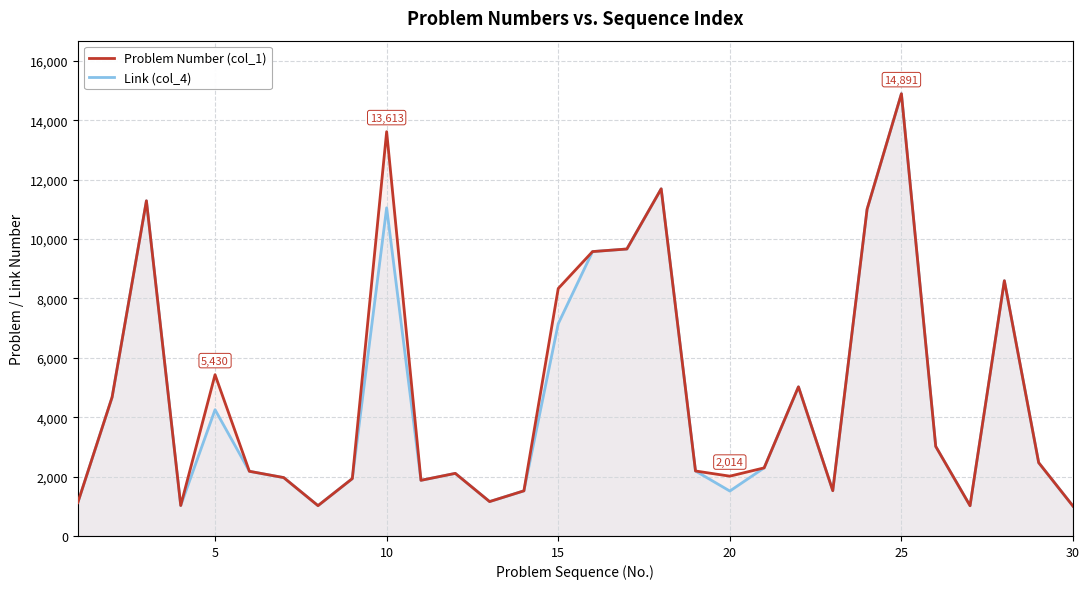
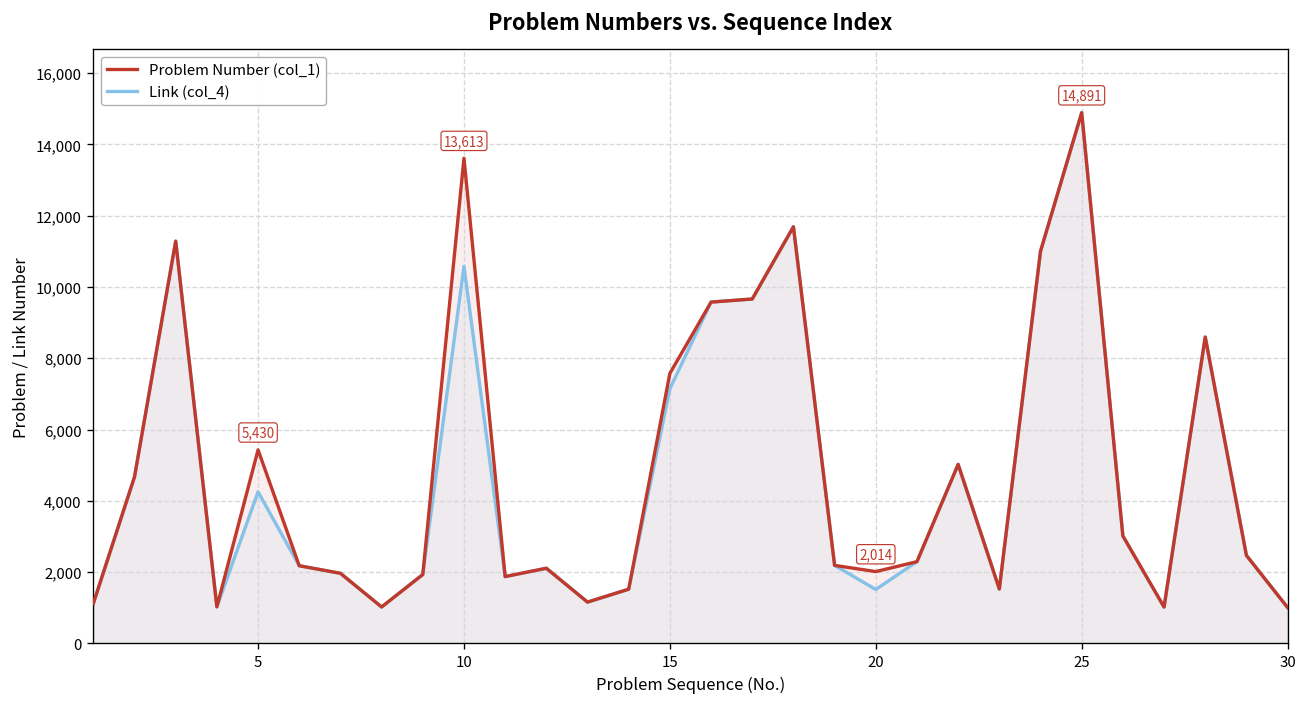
Link (col_4), 10: 11,100 -> 10,600
Problem Number (col_1), 15: 8,300 -> 7,600
